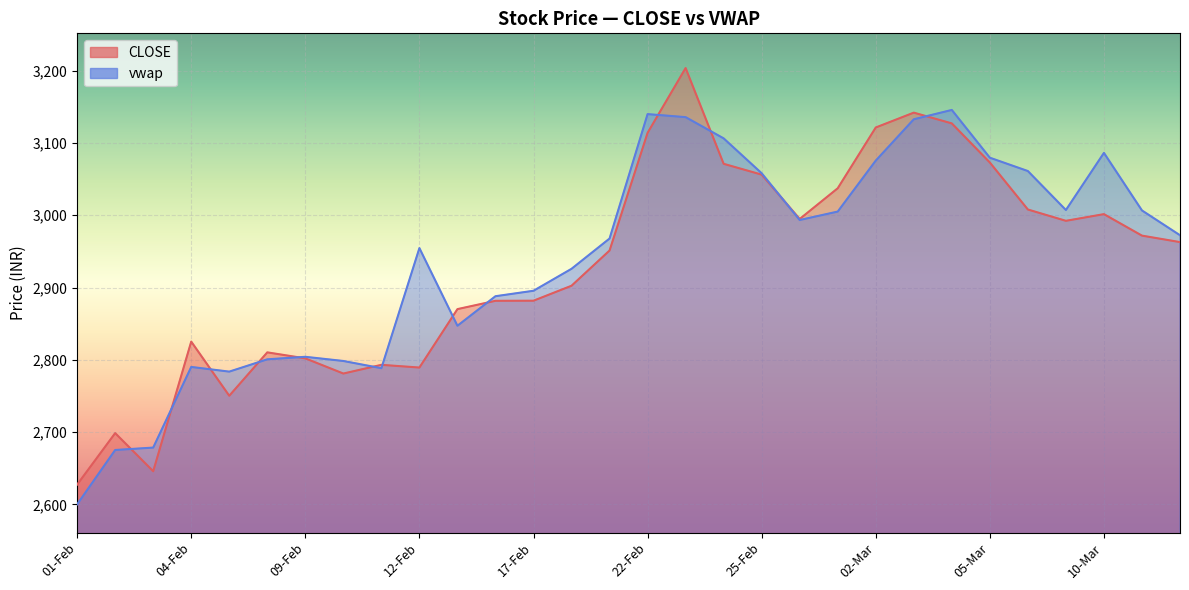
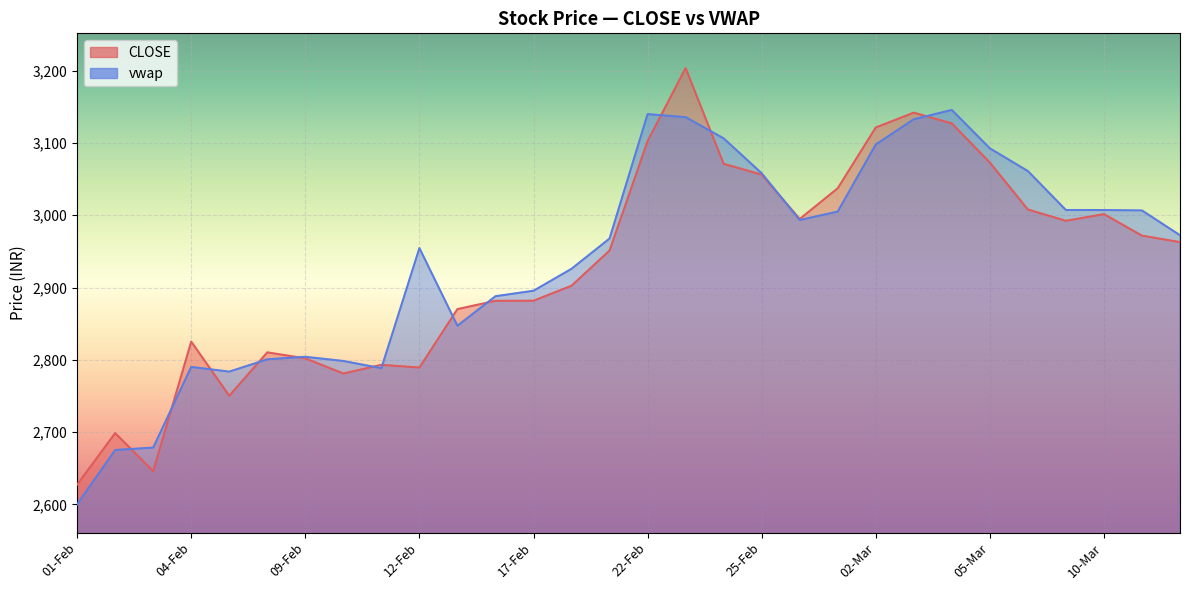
CLOSE, 22-Feb: 3,110 -> 3,100
vwap, 02-Mar: 3,080 -> 3,100
vwap, 05-Mar: 3,080 -> 3,090
vwap, 10-Mar: 3,090 -> 3,010
